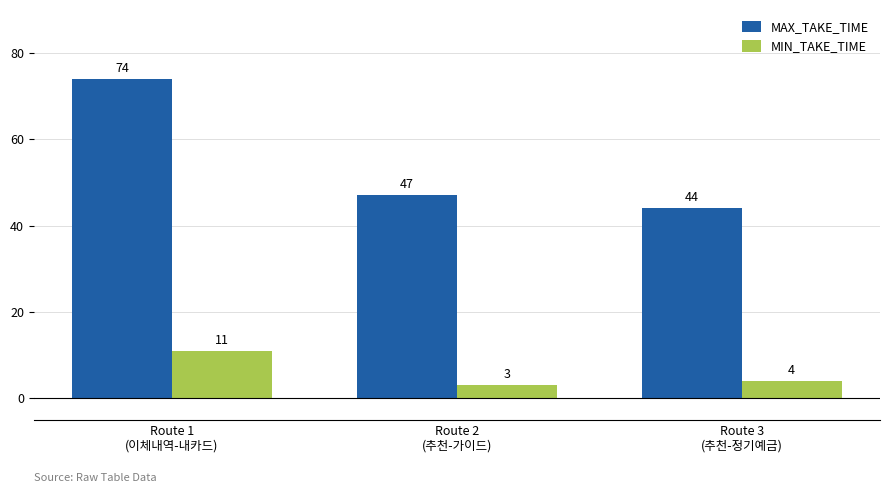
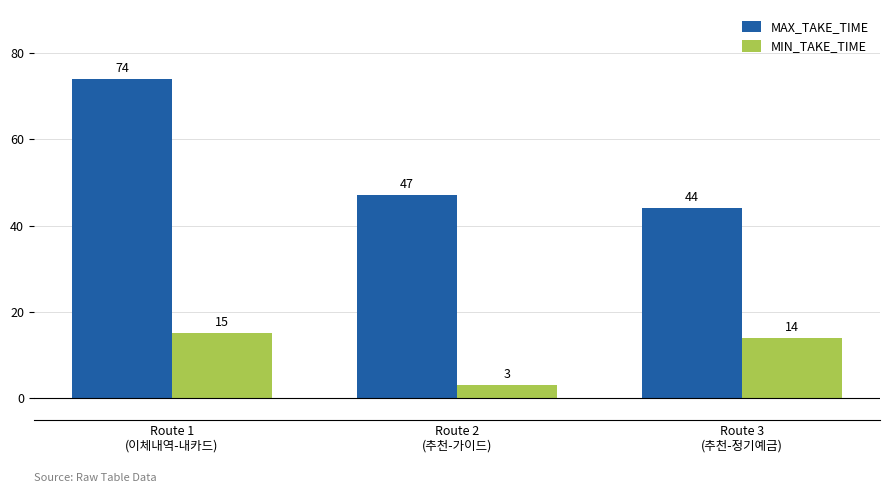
MIN_TAKE_TIME, Route 1 (이체내역-내카드): 11 -> 15
MIN_TAKE_TIME, Route 3 (추천-정기예금): 4 -> 14
